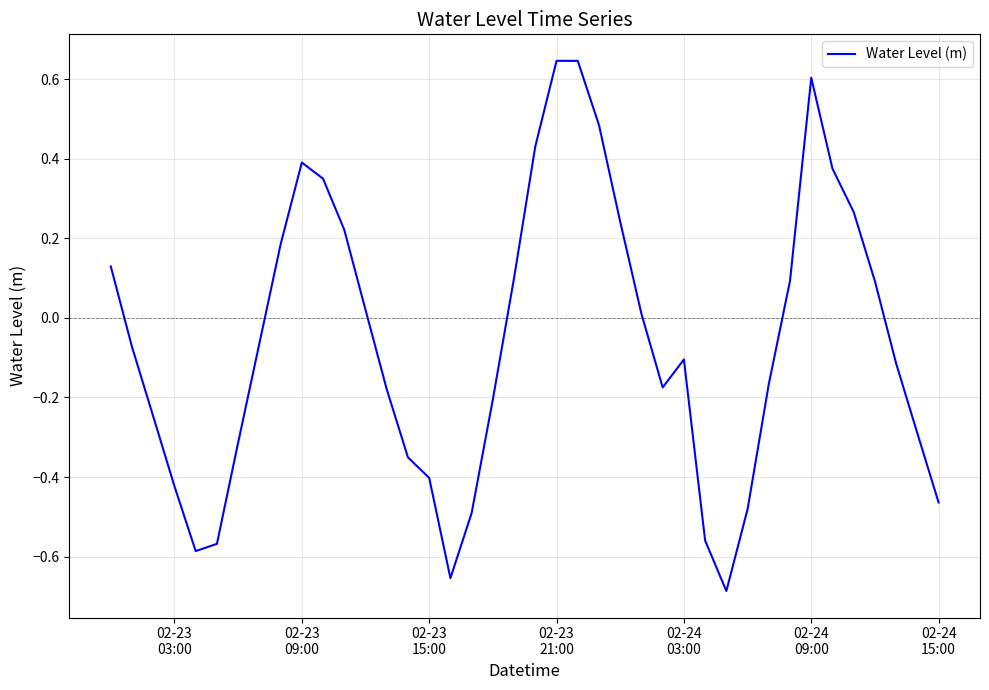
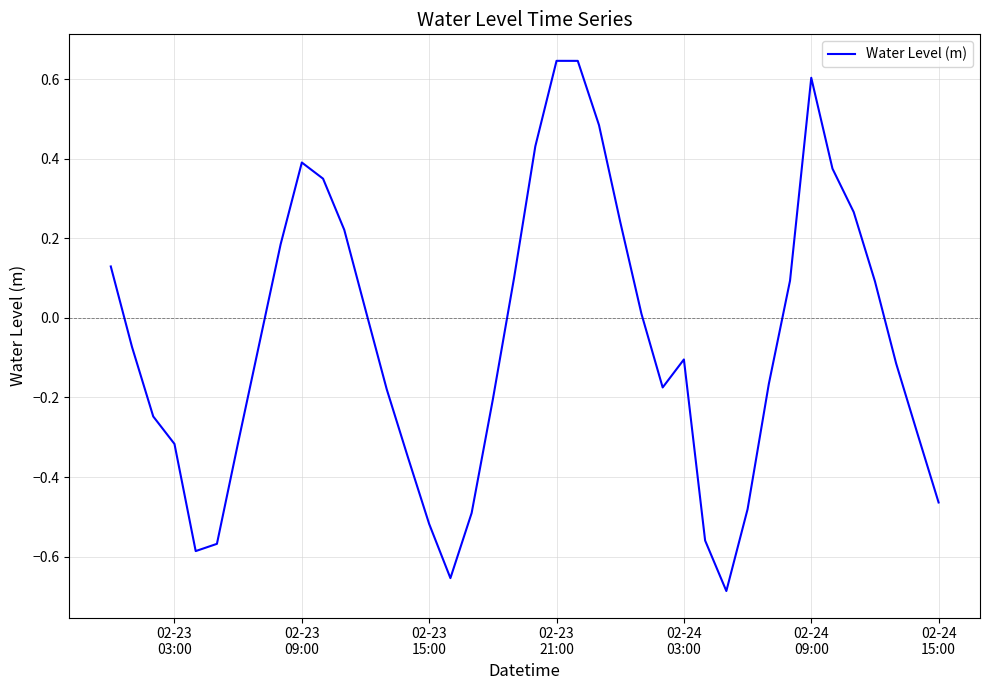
02-23 03:00: -0.42 -> -0.32
02-23 15:00: -0.40 -> -0.52
